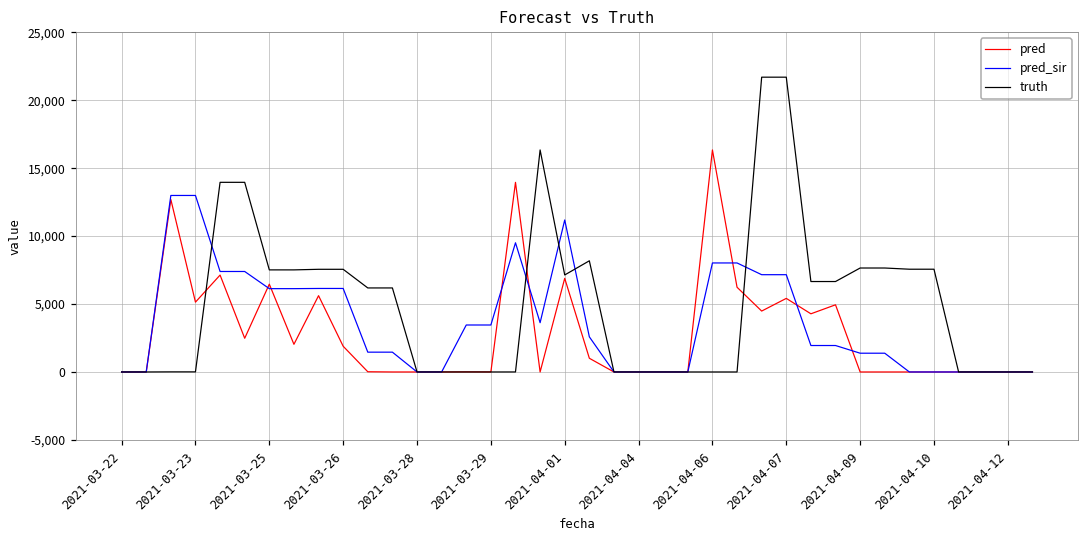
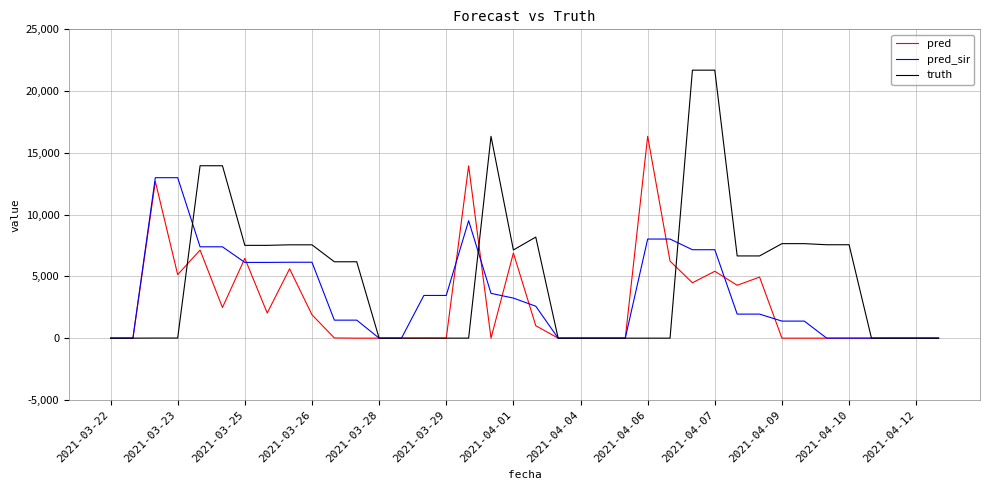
pred_sir, 2021-04-01: 11,200 -> 3,200
